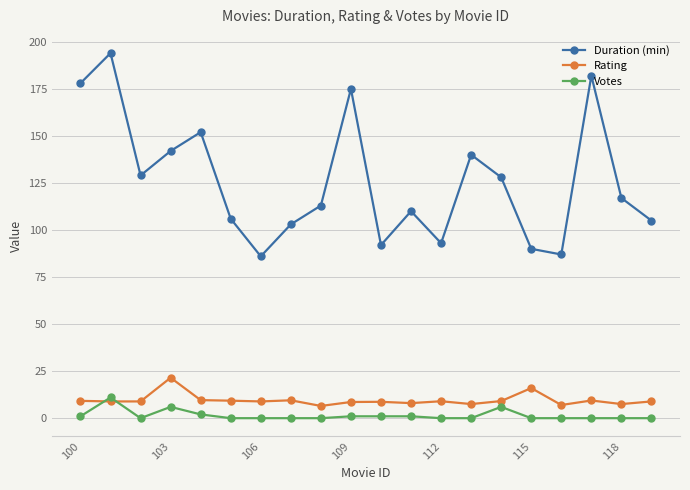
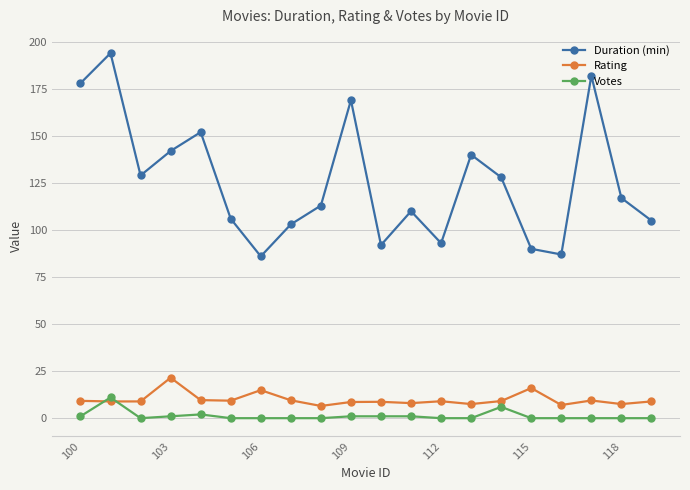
Votes, 103: 6 -> 1
Rating, 106: 9 -> 15
Duration (min), 109: 175 -> 169
